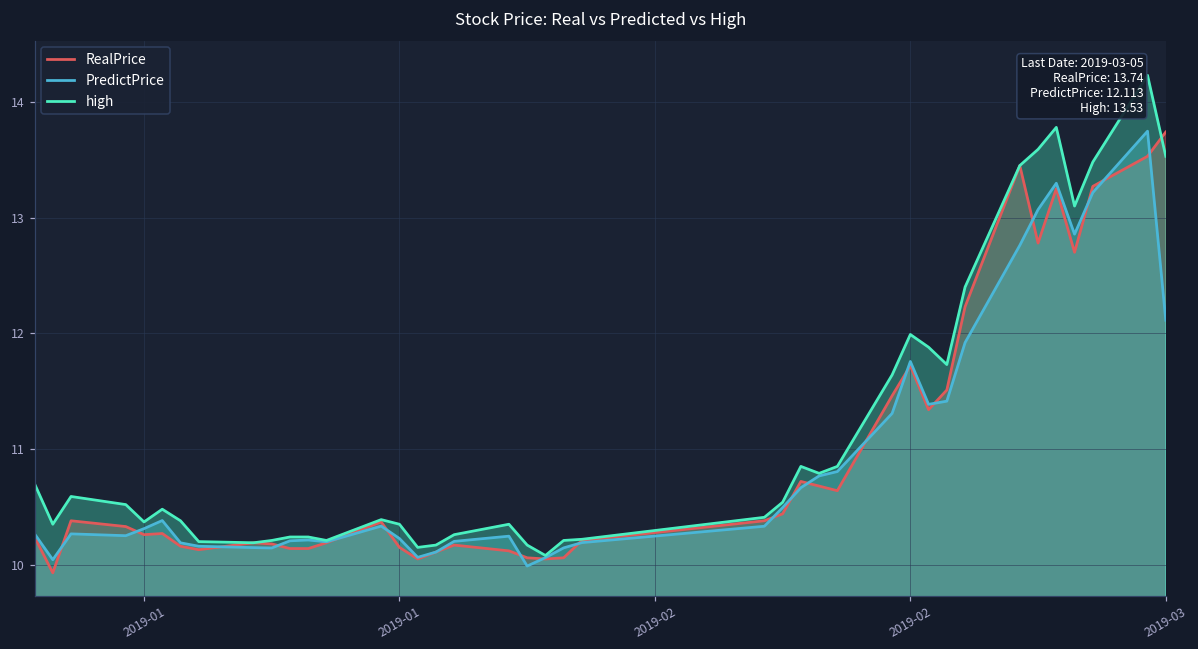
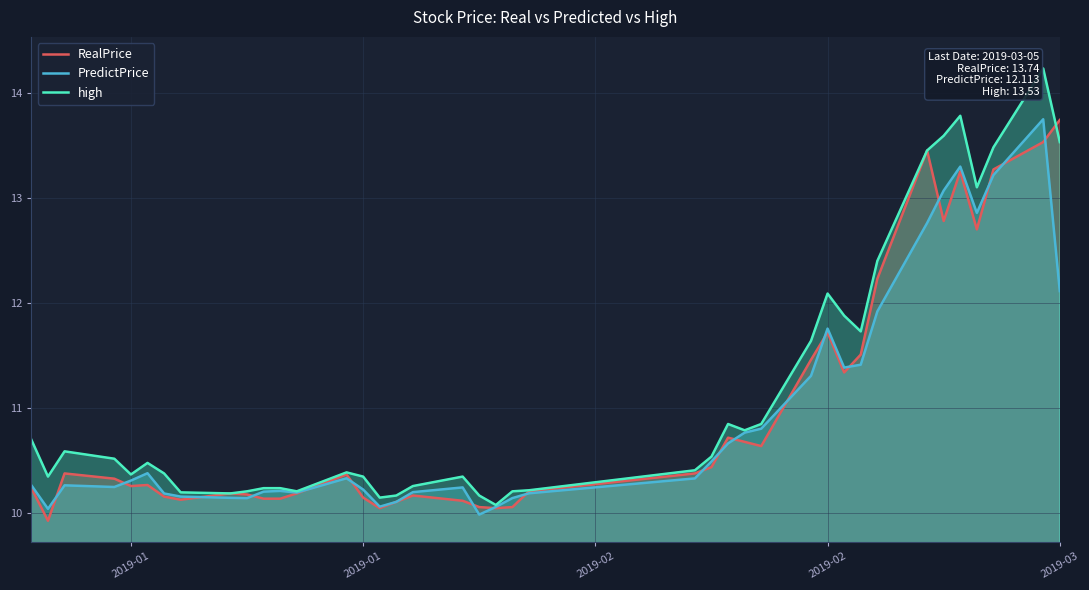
high, 2019-02: 11.99 -> 12.09
